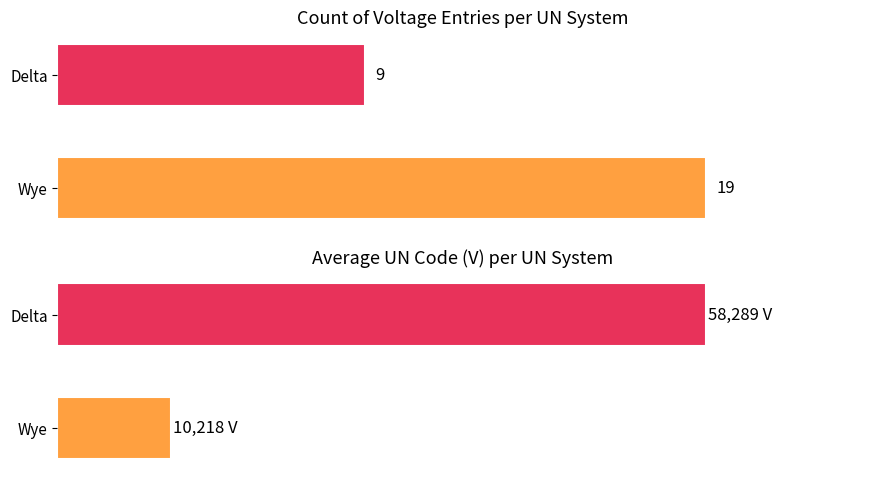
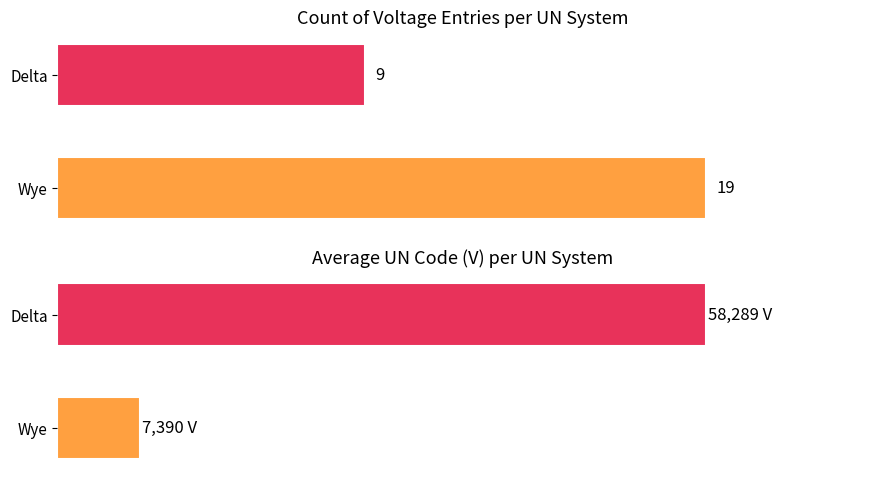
Average UN Code (V) per UN System, Wye: 10,218 -> 7,390
